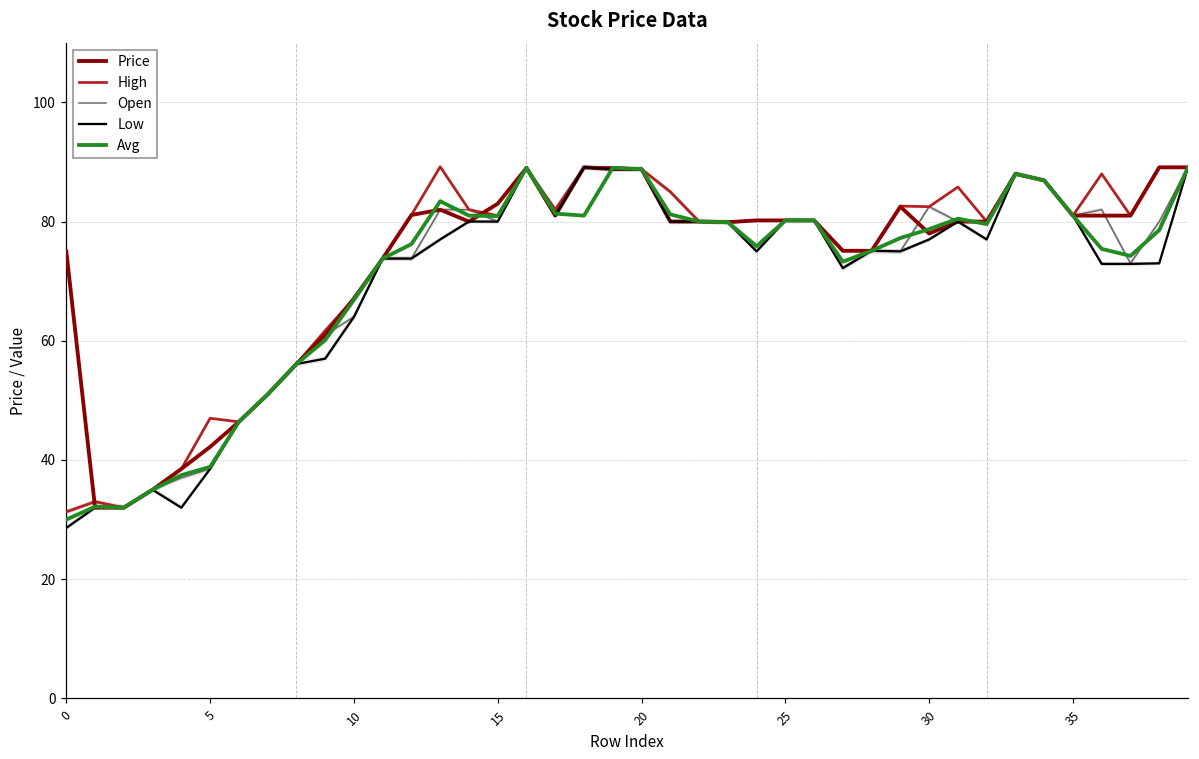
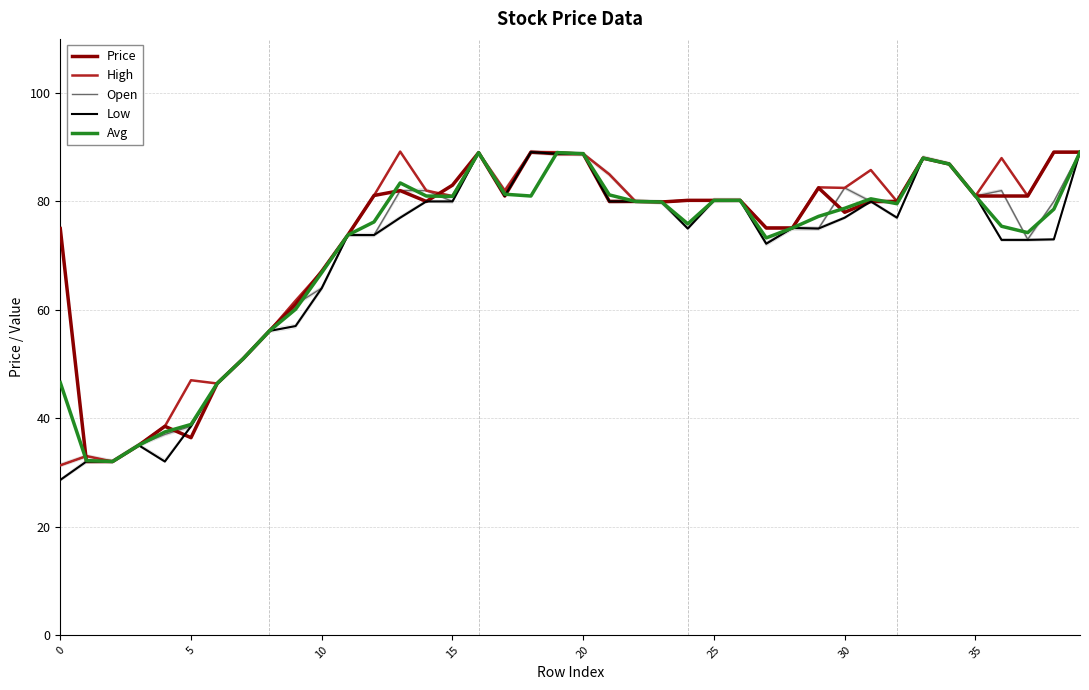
Avg, 0: 30 -> 47
Price, 5: 42 -> 36
